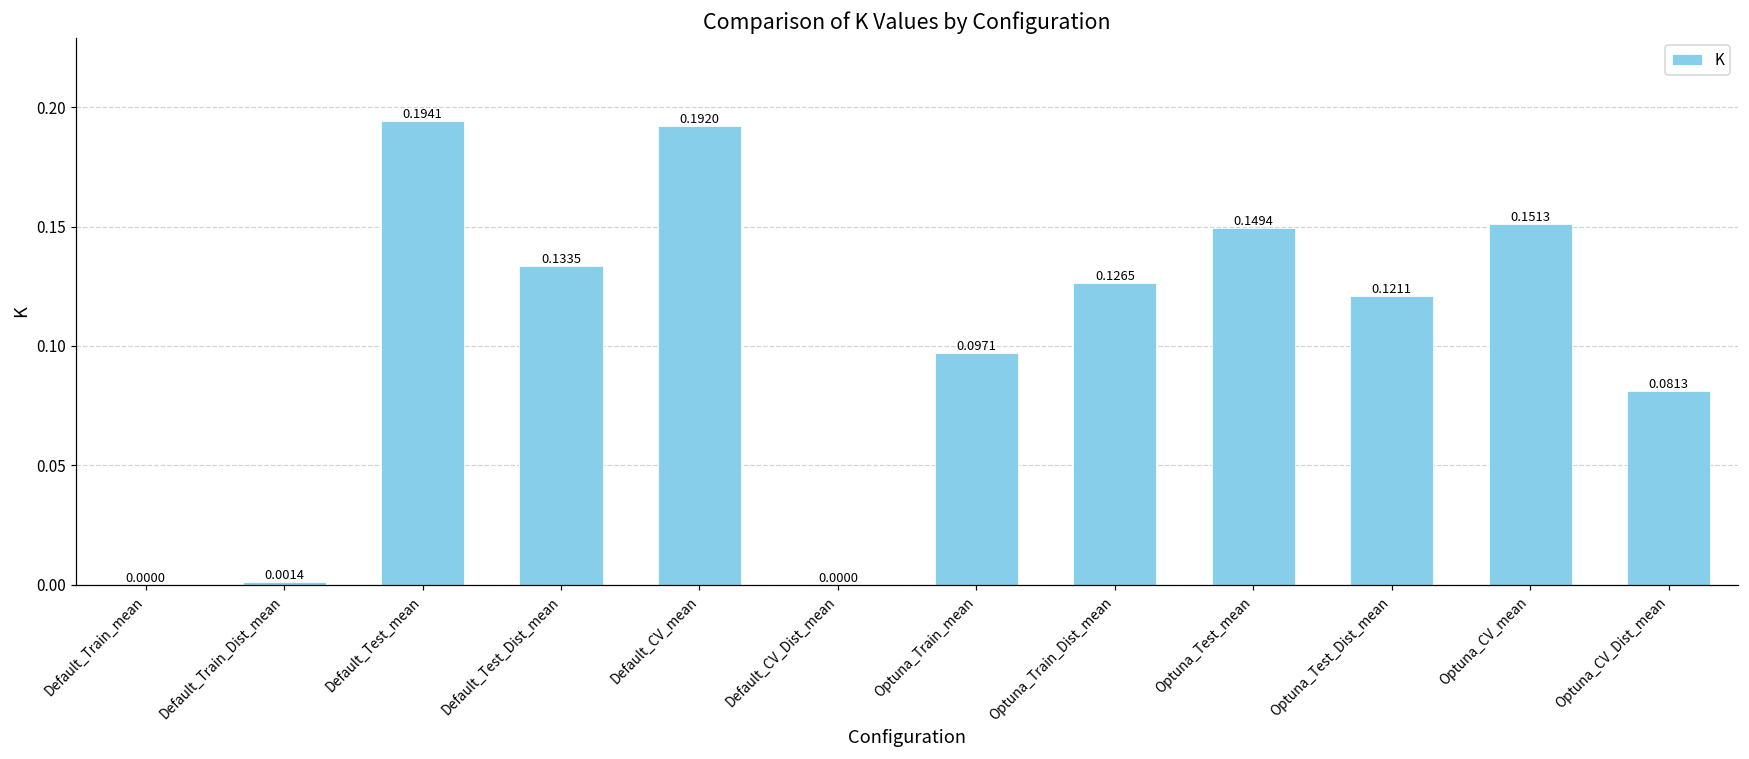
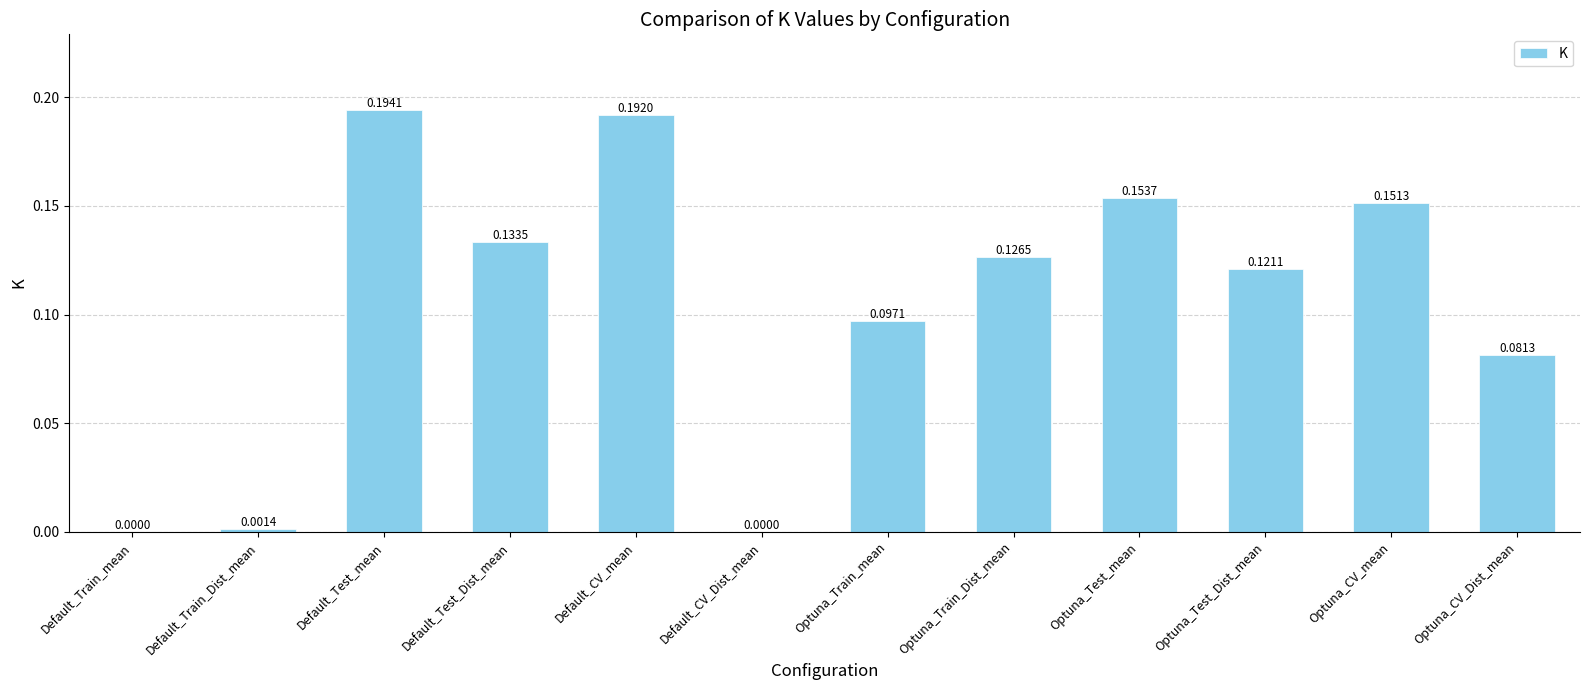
Optuna_Test_mean: 0.1494 -> 0.1537
